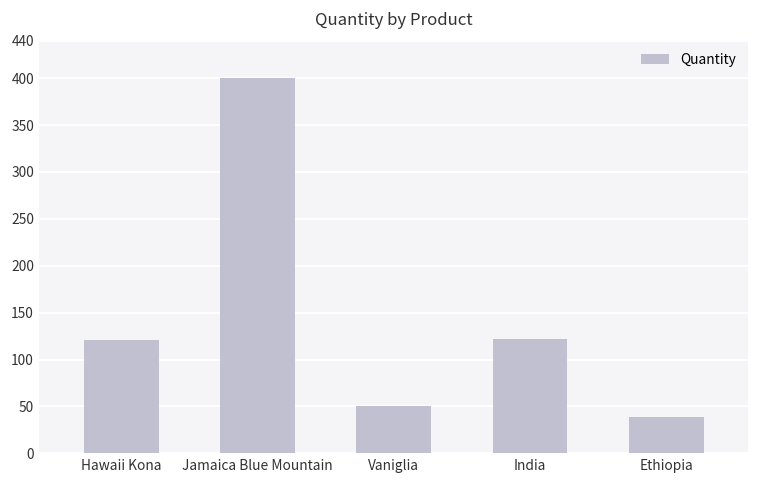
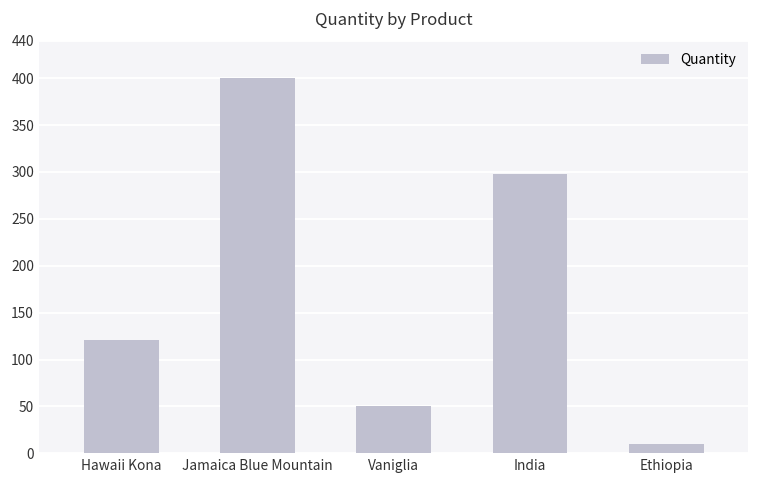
India: 120 -> 300
Ethiopia: 40 -> 10
